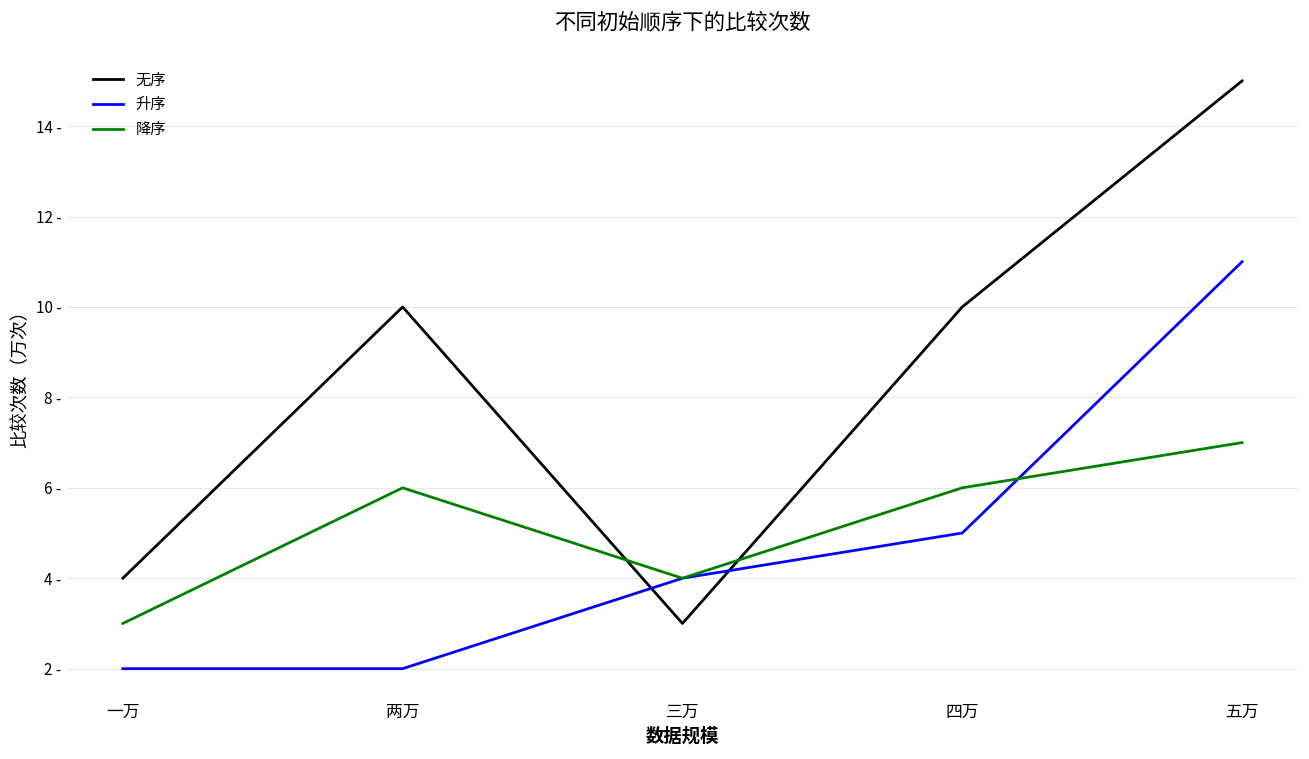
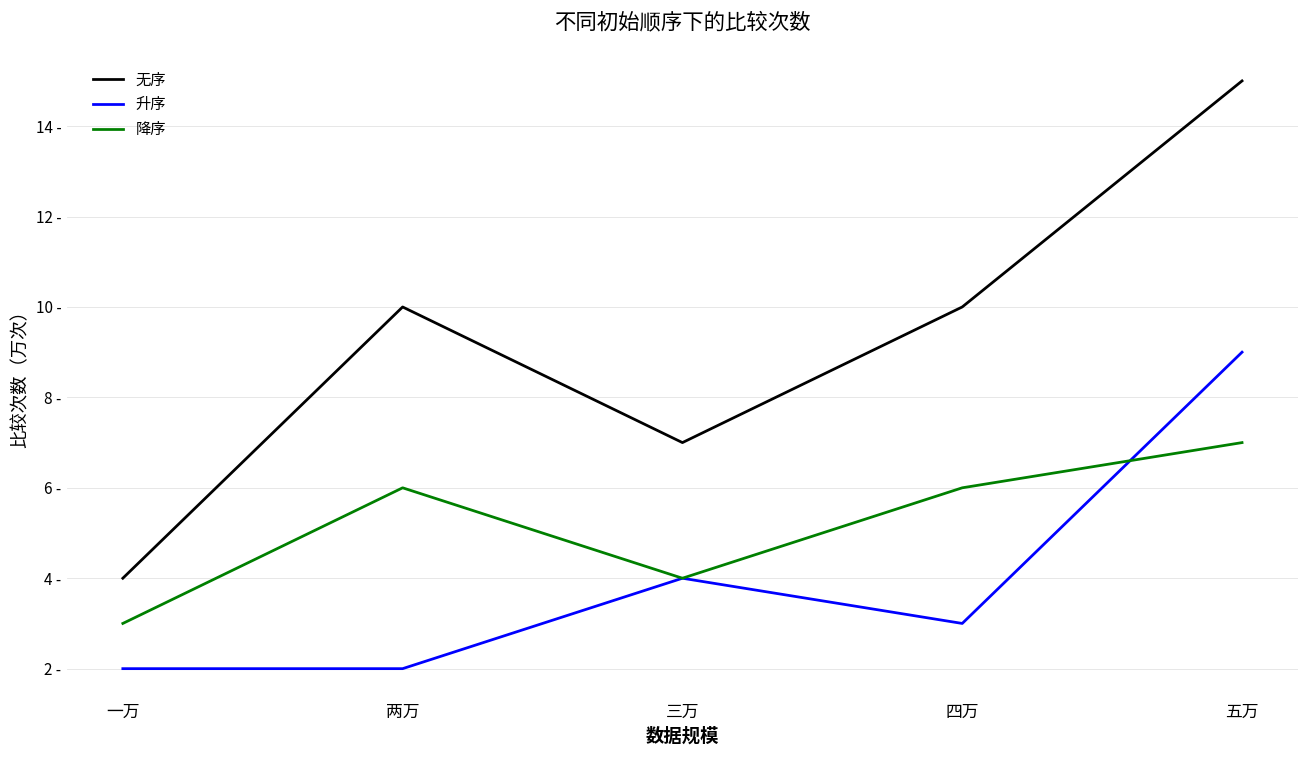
无序, 三万: 3 - -> 7 -
升序, 四万: 5 - -> 3 -
升序, 五万: 11 - -> 9 -
